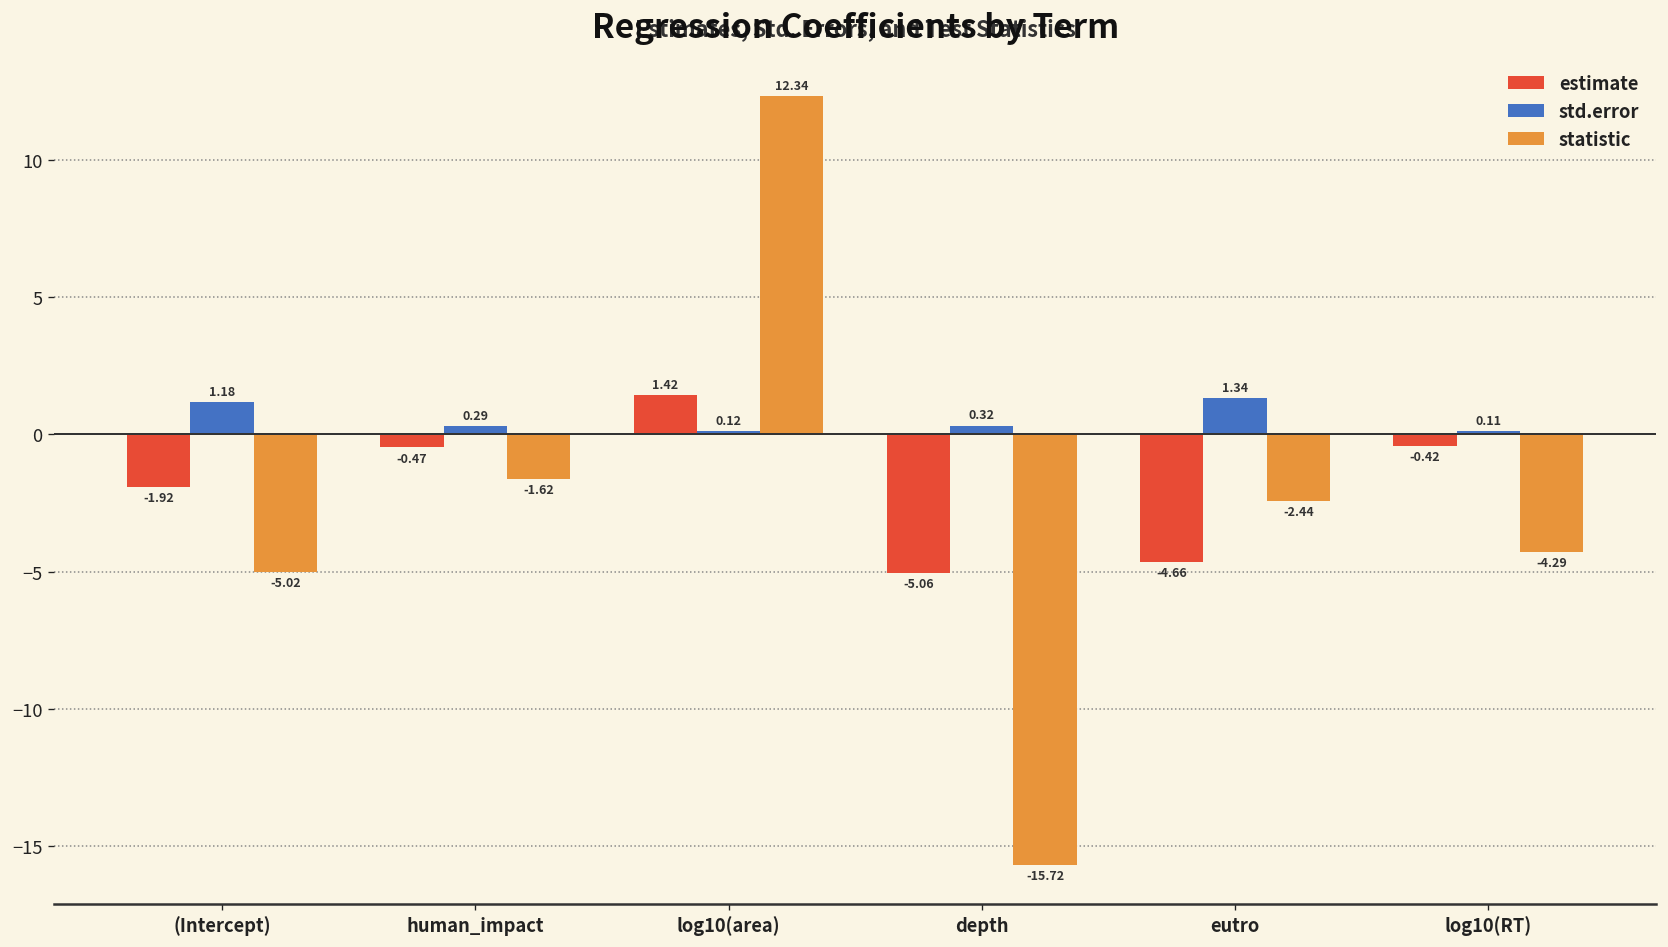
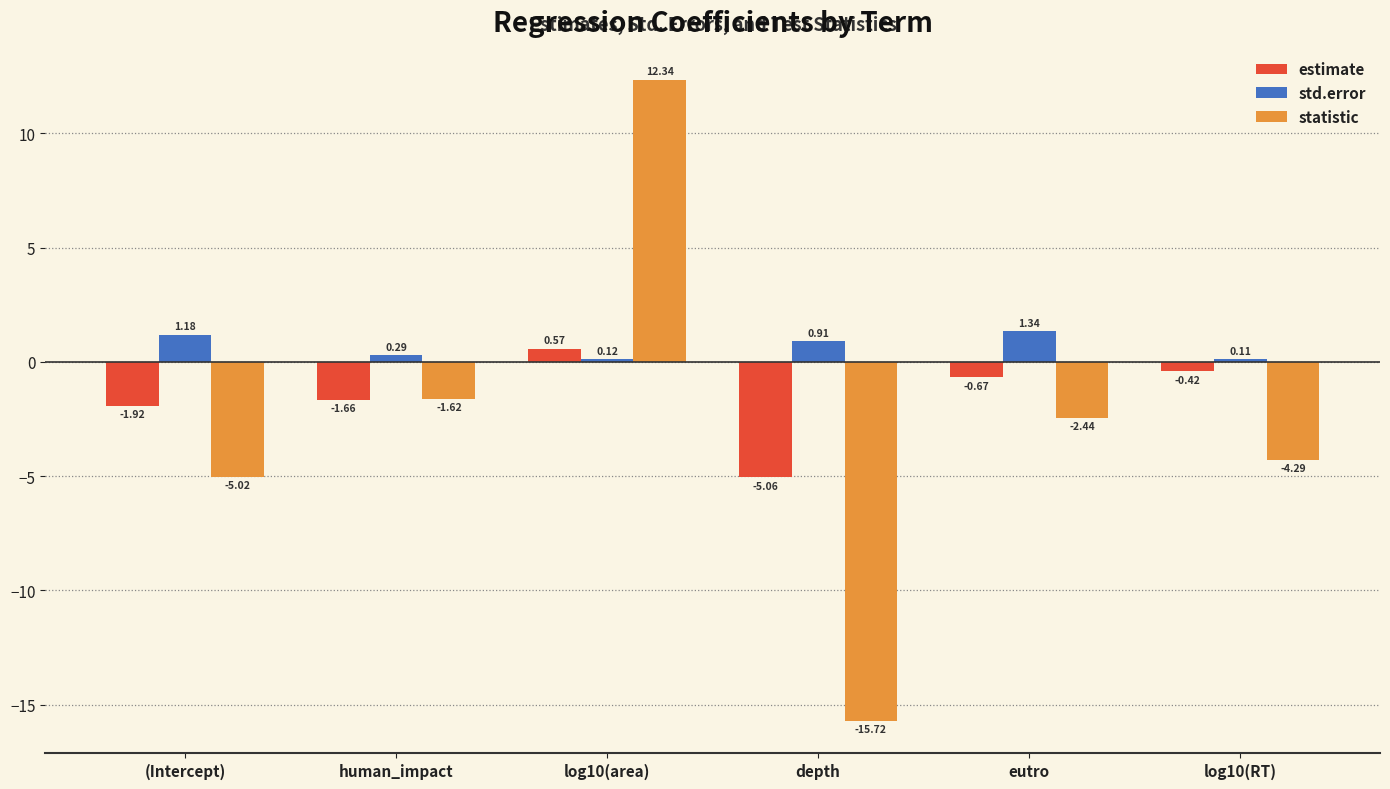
estimate, human_impact: -0.47 -> -1.66
estimate, log10(area): 1.42 -> 0.57
std.error, depth: 0.32 -> 0.91
estimate, eutro: -4.66 -> -0.67
